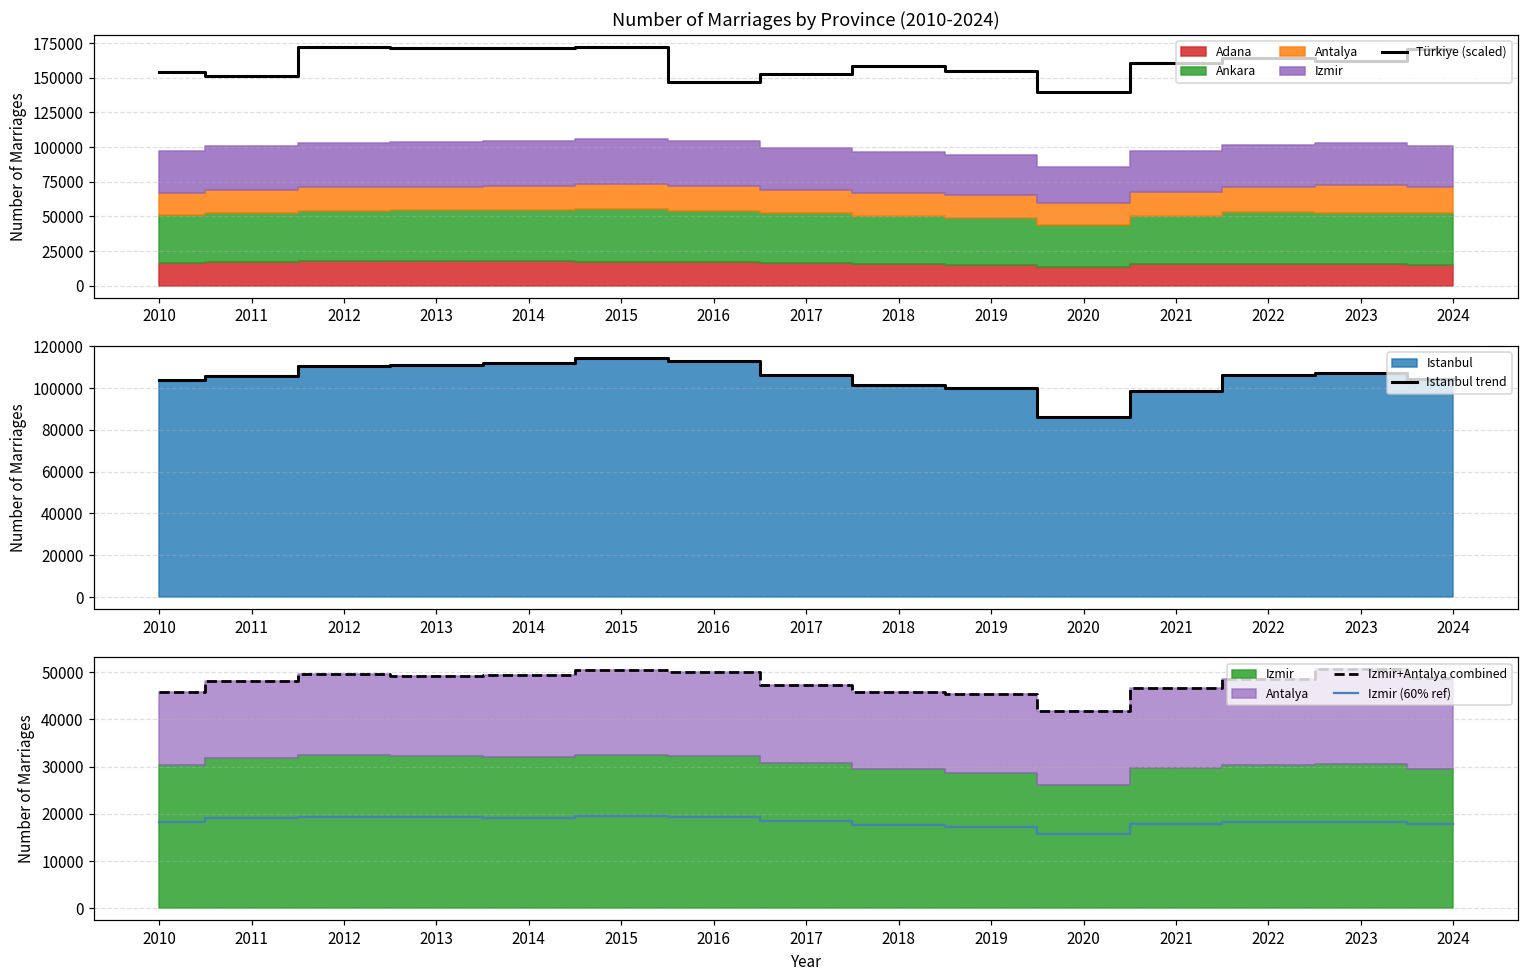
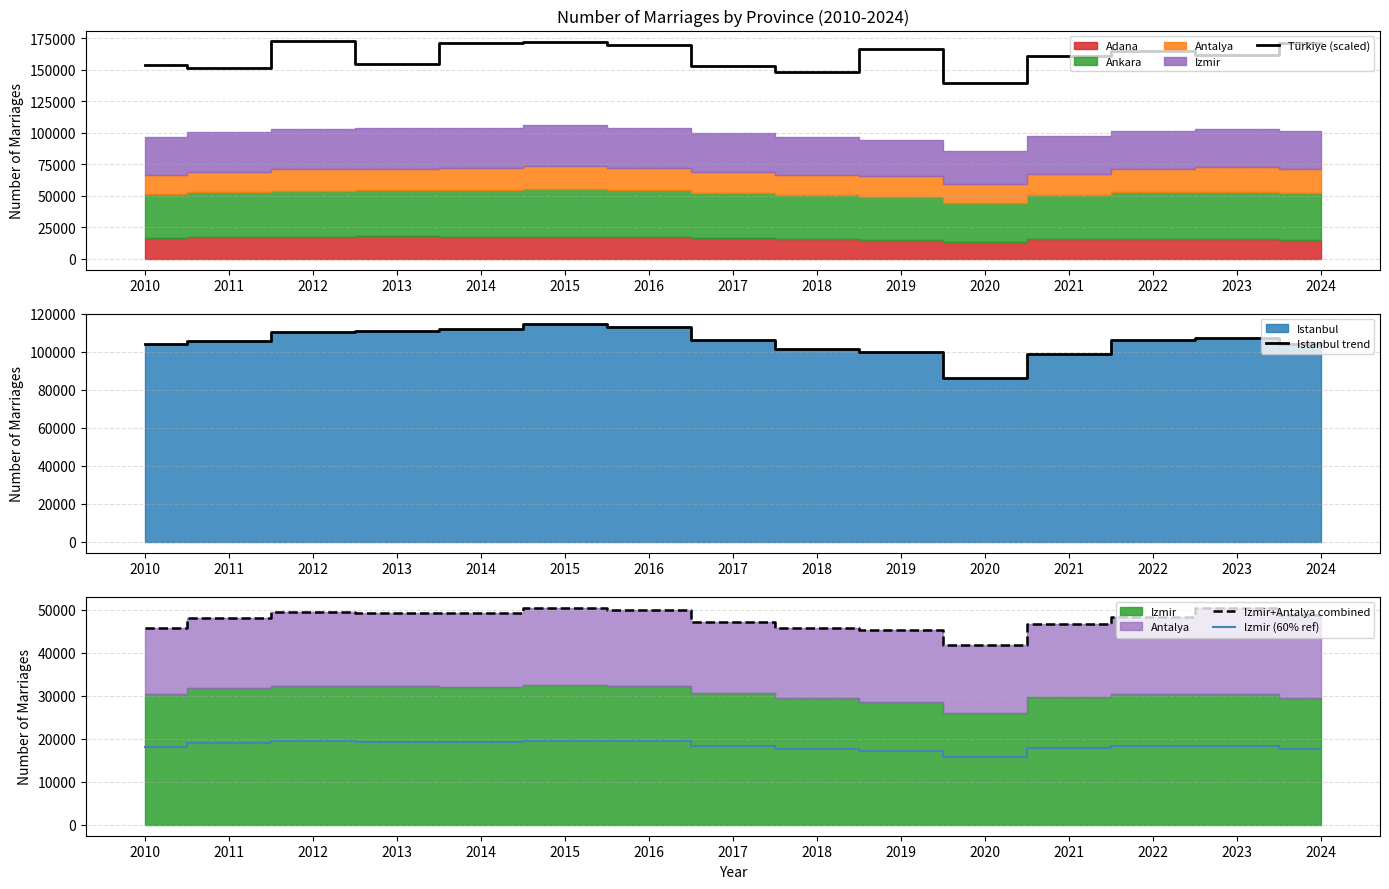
Number of Marriages by Province (2010-2024), Türkiye (scaled), 2013: 171000 -> 155000
Number of Marriages by Province (2010-2024), Türkiye (scaled), 2016: 147000 -> 170000
Number of Marriages by Province (2010-2024), Türkiye (scaled), 2018: 158000 -> 148000
Number of Marriages by Province (2010-2024), Türkiye (scaled), 2019: 155000 -> 167000
